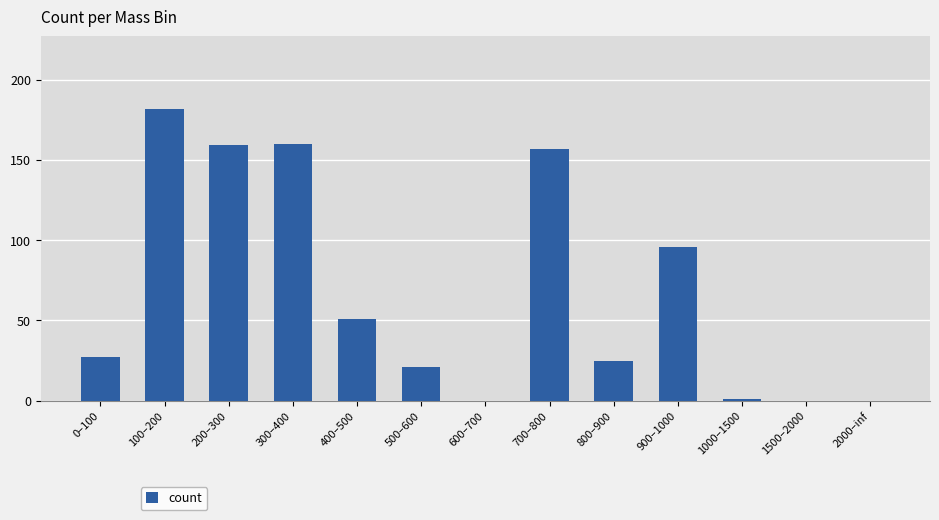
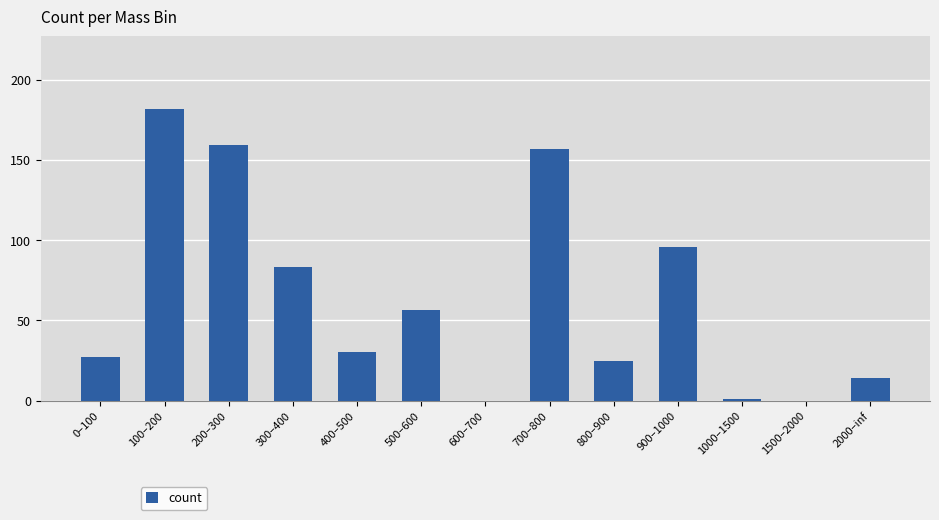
300–400: 160 -> 83
400–500: 51 -> 30
500–600: 21 -> 57
2000–inf: 0 -> 14
